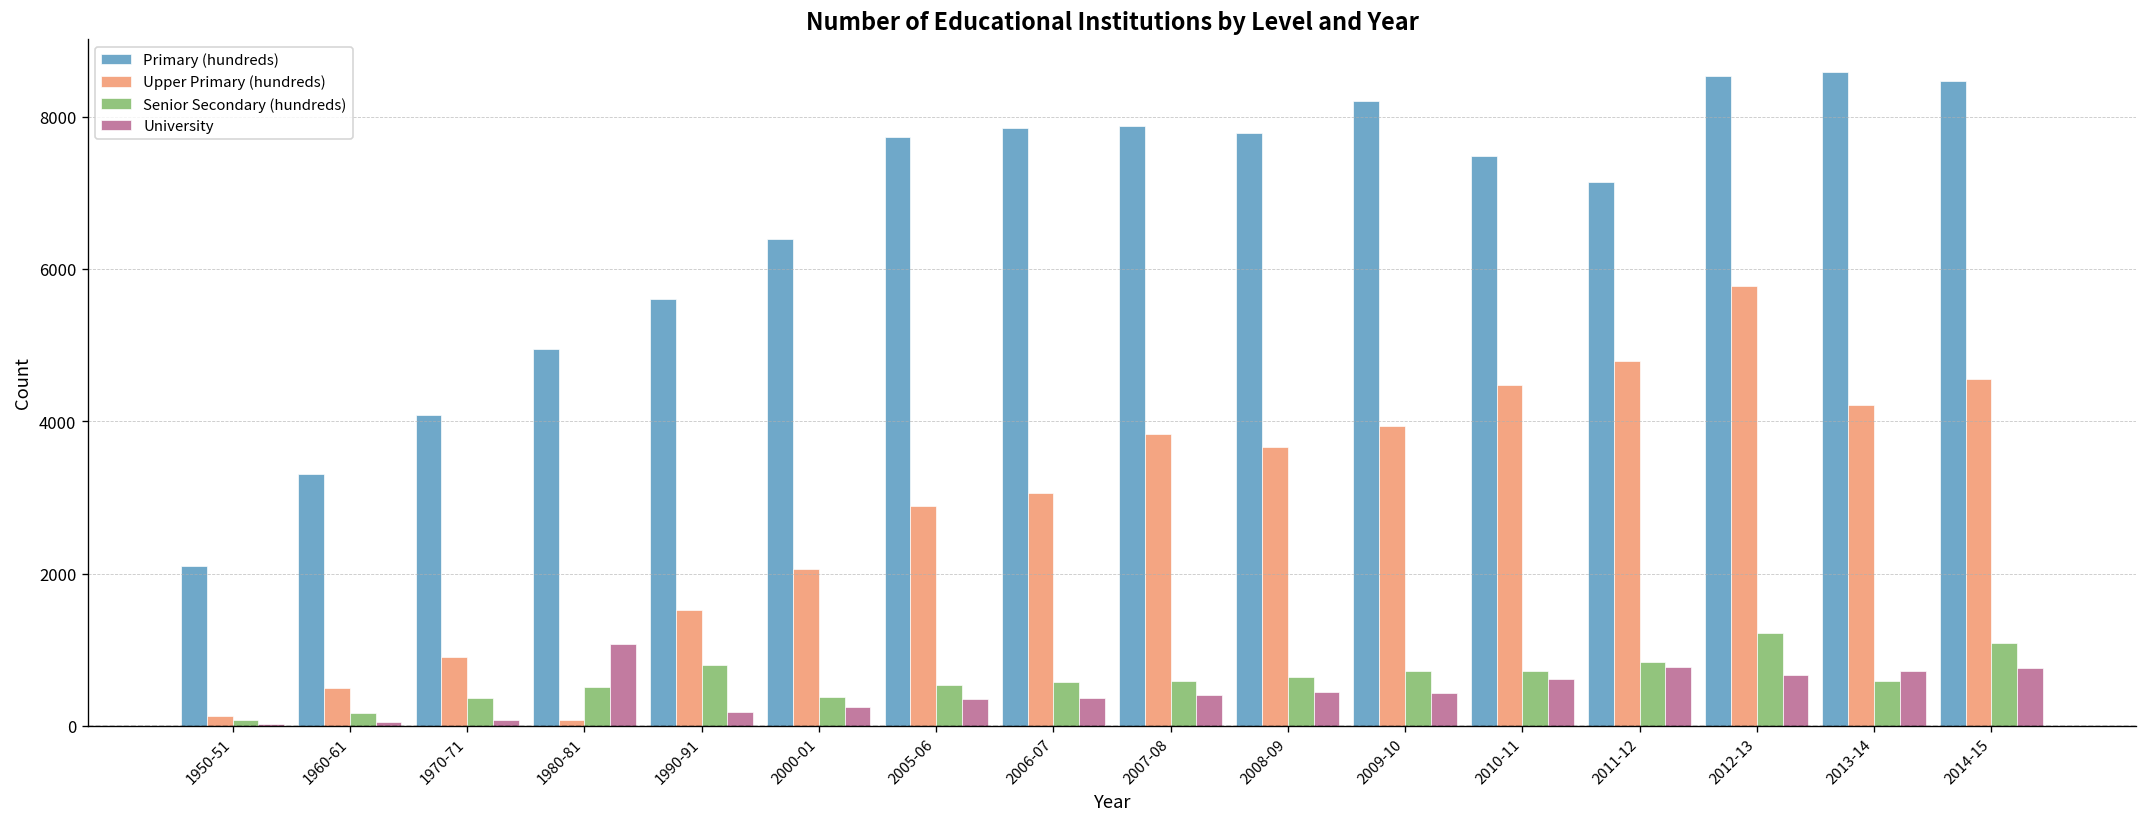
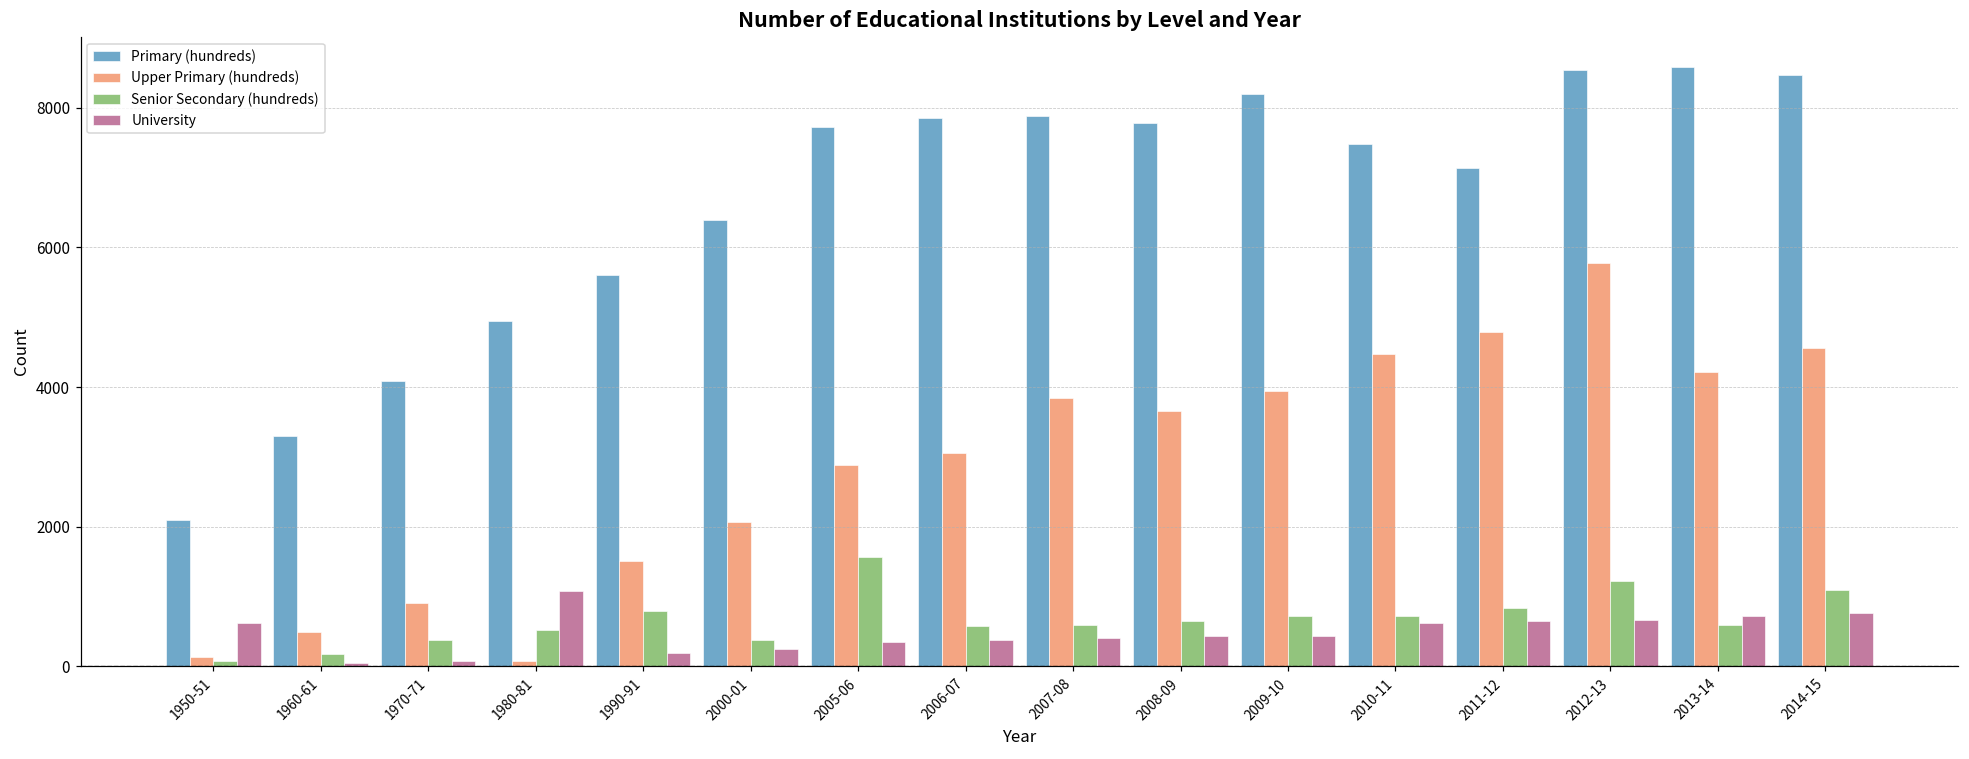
University, 1950-51: 0 -> 600
Senior Secondary (hundreds), 2005-06: 500 -> 1600
University, 2011-12: 800 -> 600
